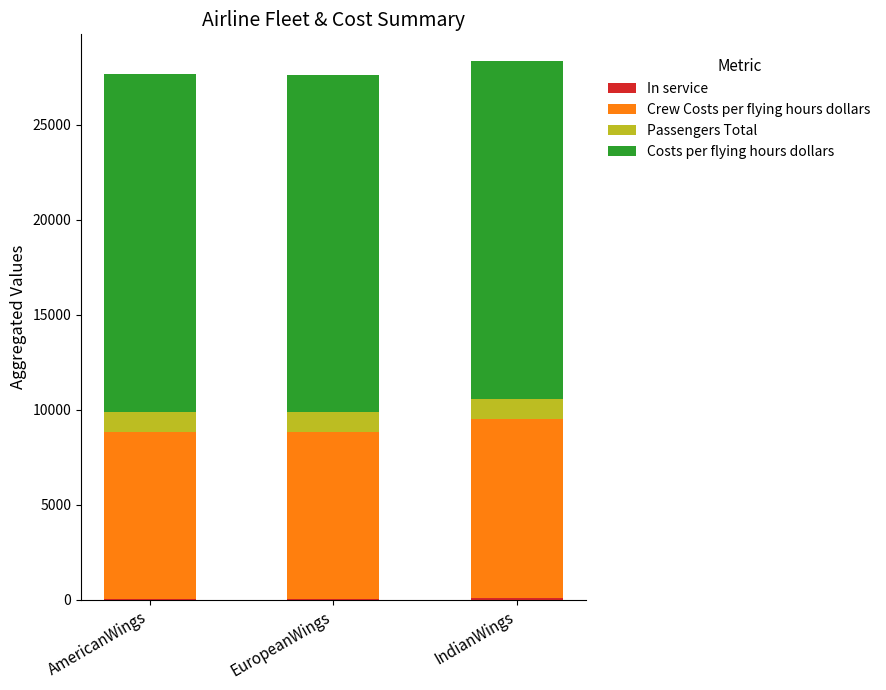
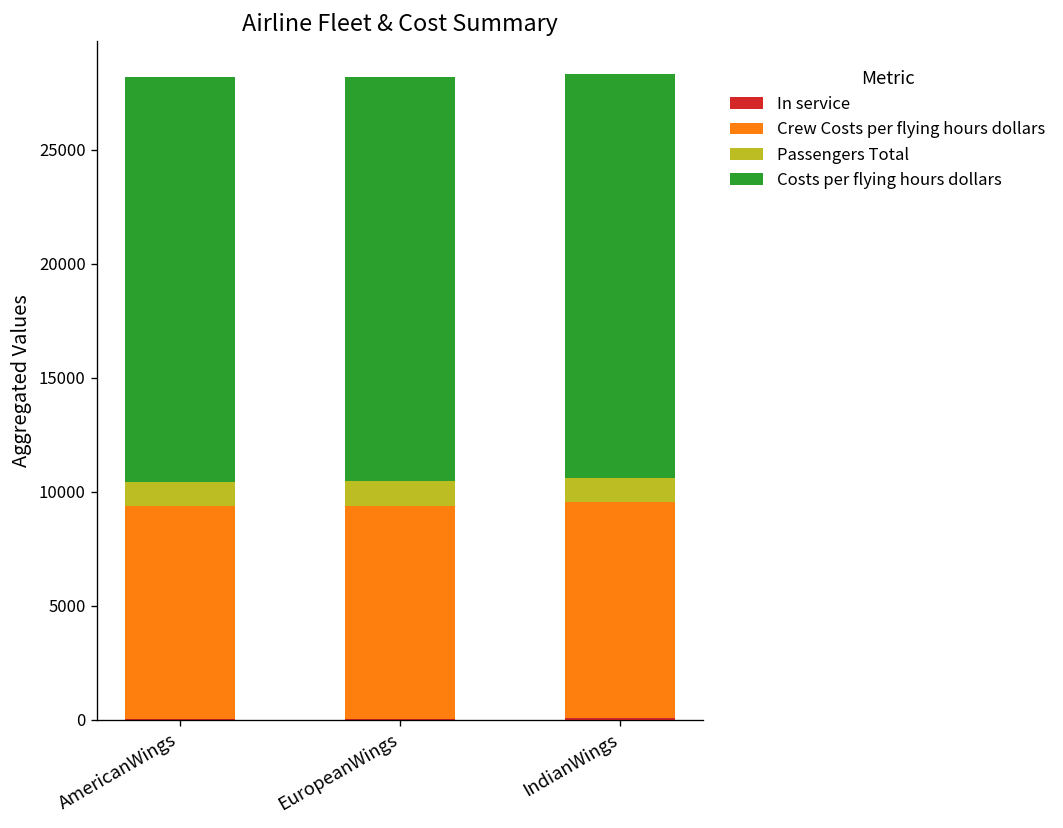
Crew Costs per flying hours dollars, AmericanWings: 8800 -> 9300
Crew Costs per flying hours dollars, EuropeanWings: 8800 -> 9300
